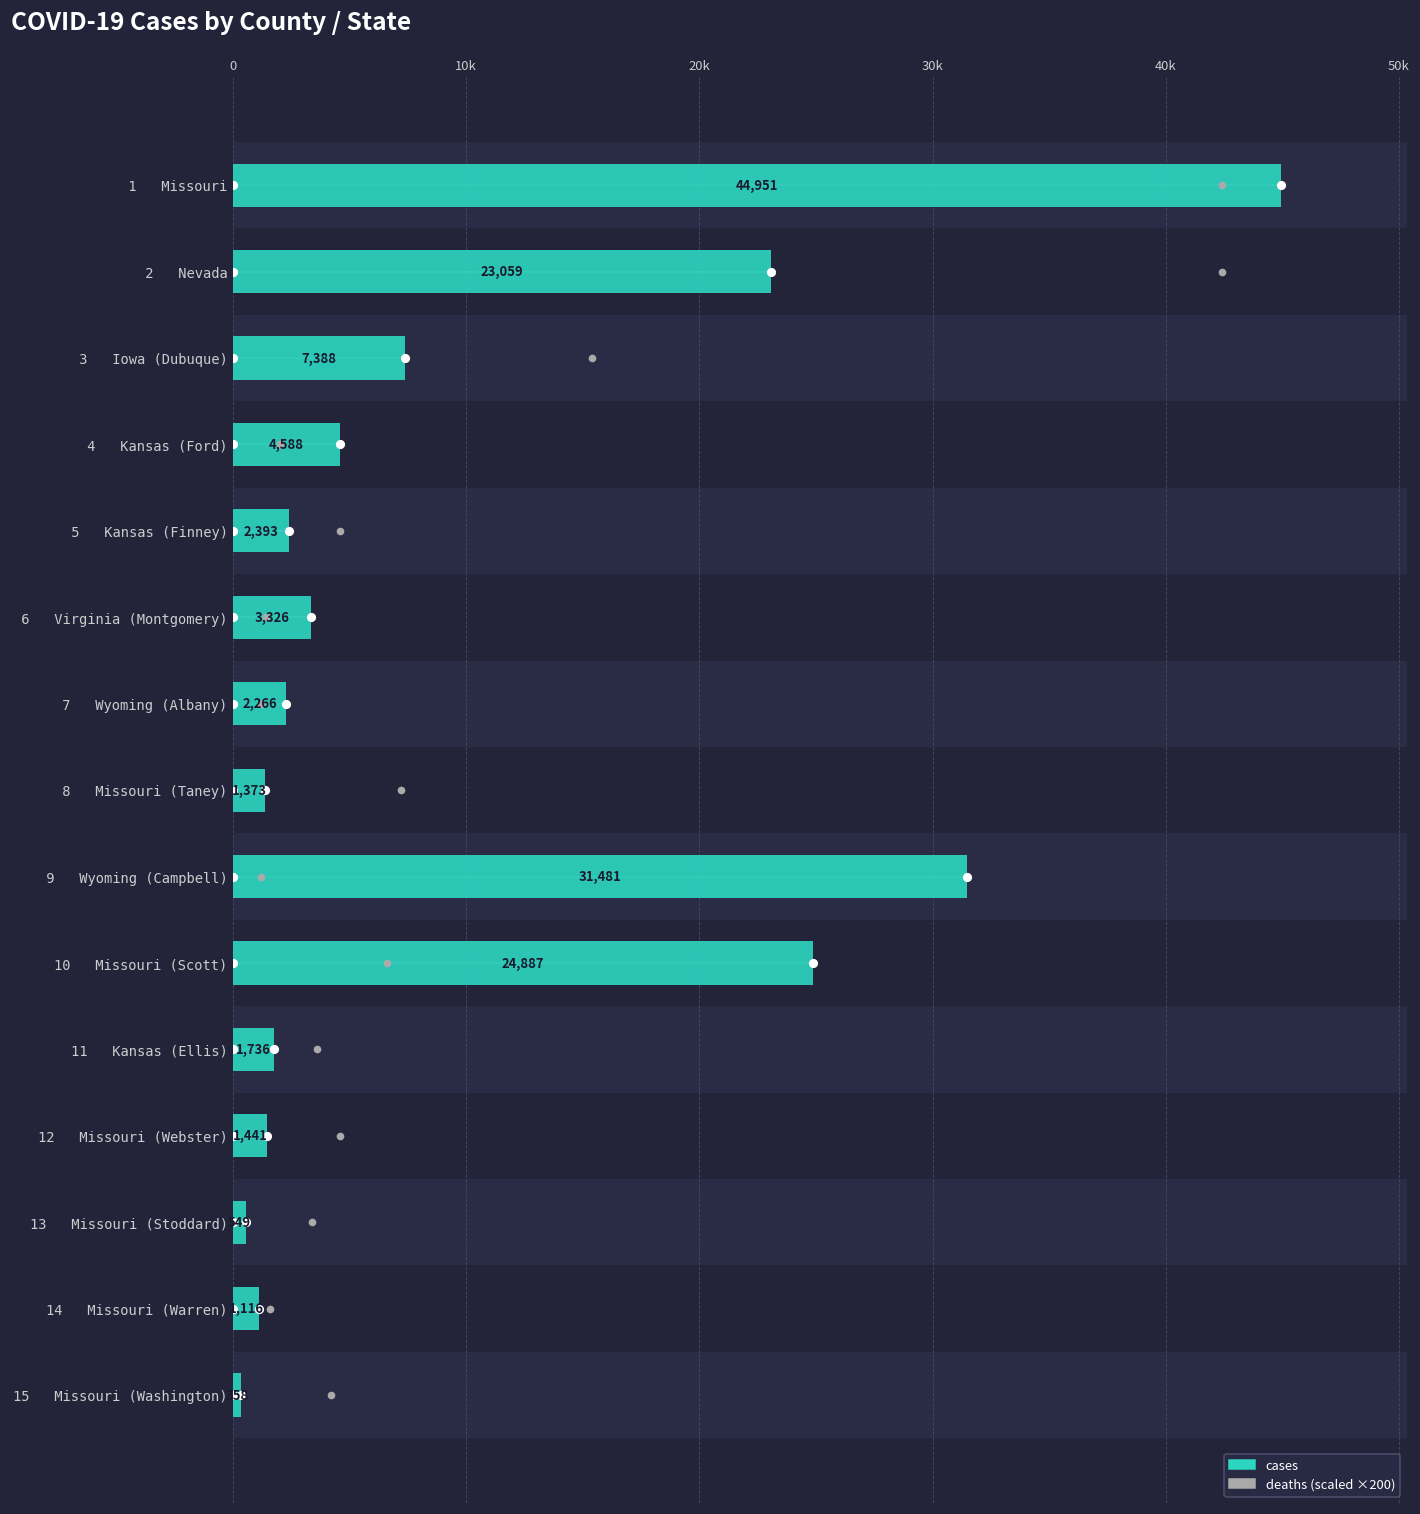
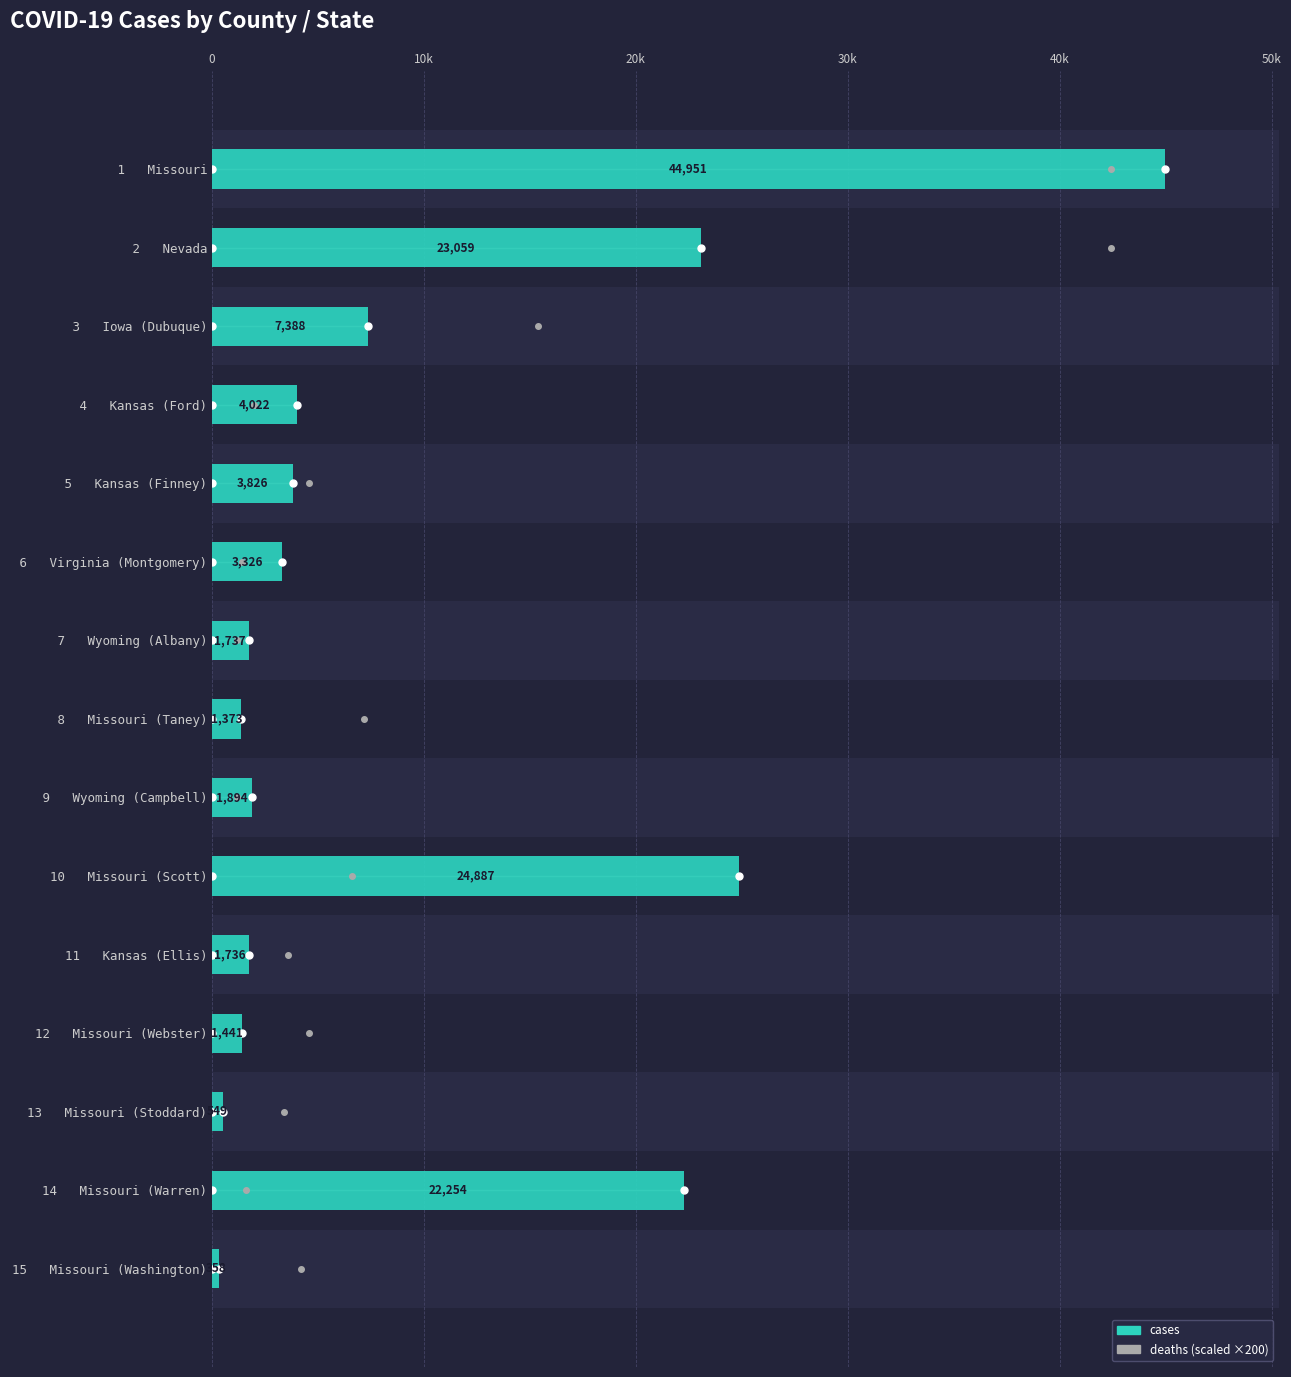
cases, 4 Kansas (Ford): 4,588 -> 4,022
cases, 5 Kansas (Finney): 2,393 -> 3,826
cases, 7 Wyoming (Albany): 2,266 -> 1,737
cases, 9 Wyoming (Campbell): 31,481 -> 1,894
cases, 14 Missouri (Warren): 1,116 -> 22,254
